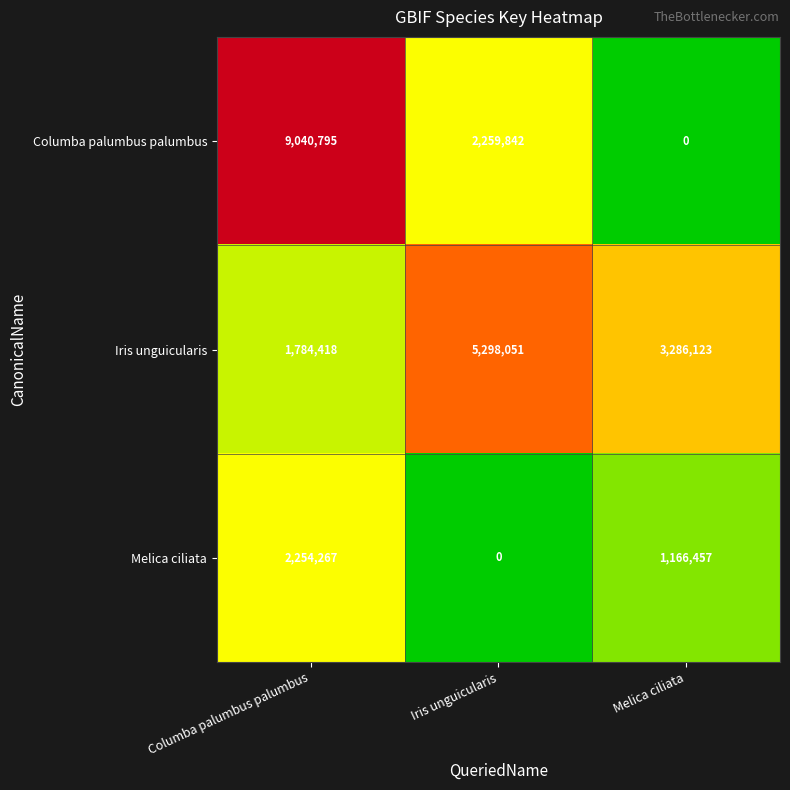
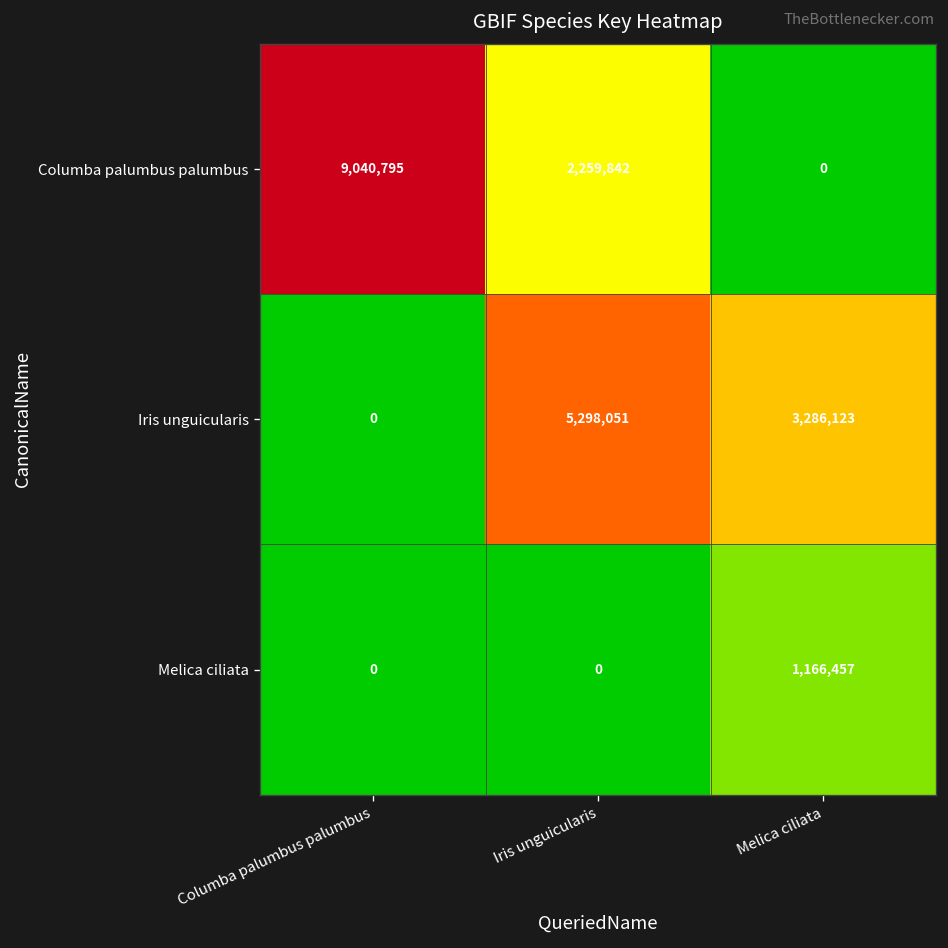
Iris unguicularis, Columba palumbus palumbus: 1,784,418 -> 0
Melica ciliata, Columba palumbus palumbus: 2,254,267 -> 0
